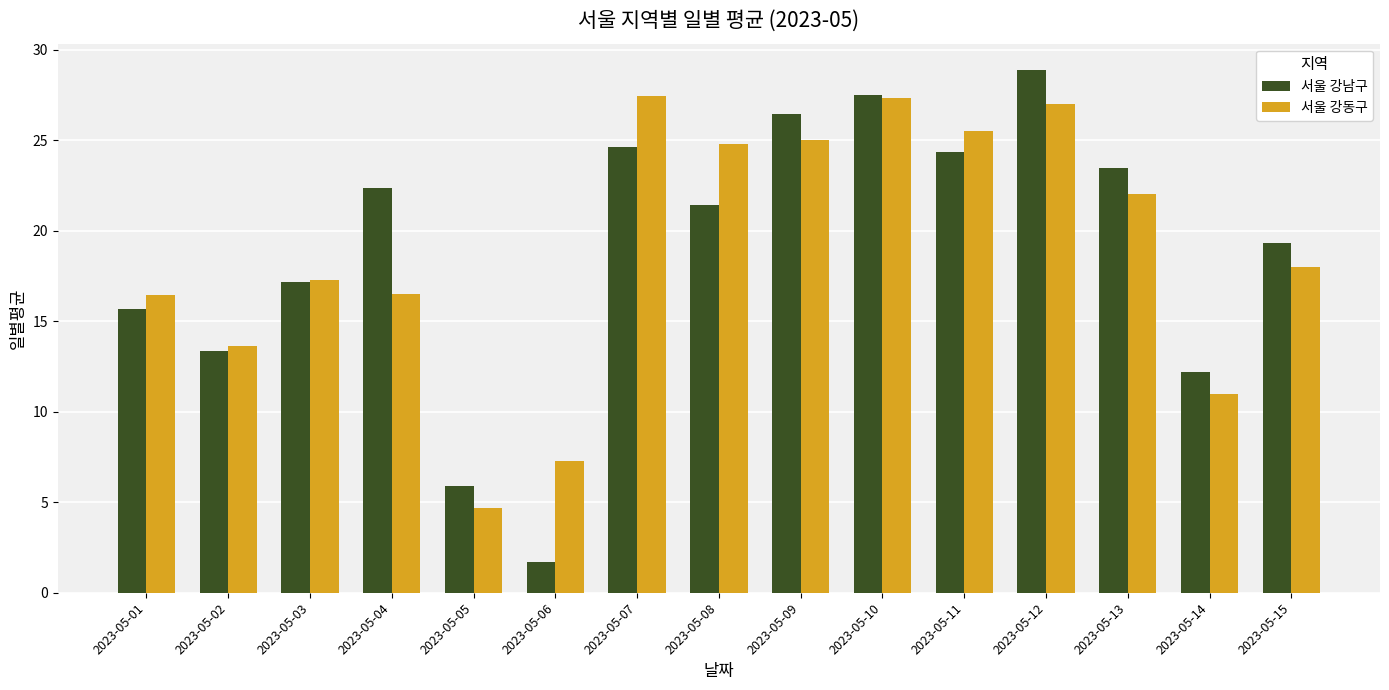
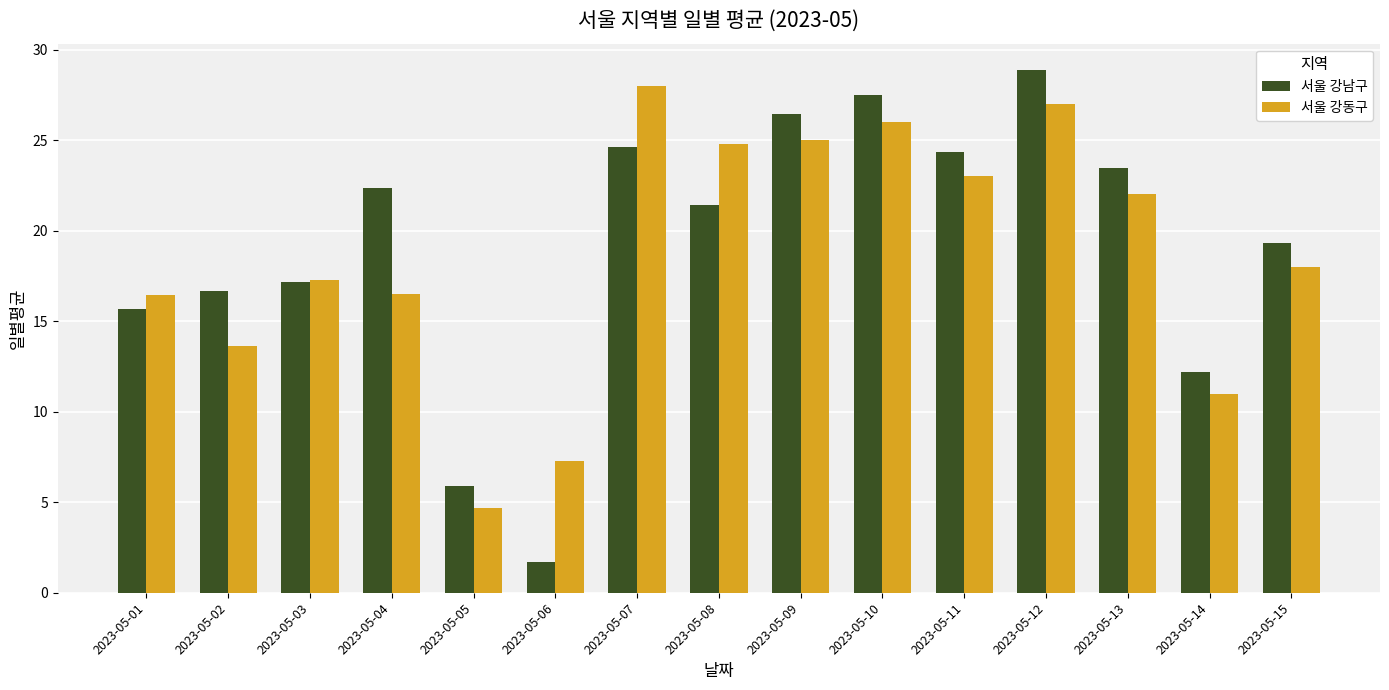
서울 강남구, 2023-05-02: 13.4 -> 16.6
서울 강동구, 2023-05-07: 27.5 -> 28.0
서울 강동구, 2023-05-10: 27.3 -> 26.0
서울 강동구, 2023-05-11: 25.5 -> 23.0
